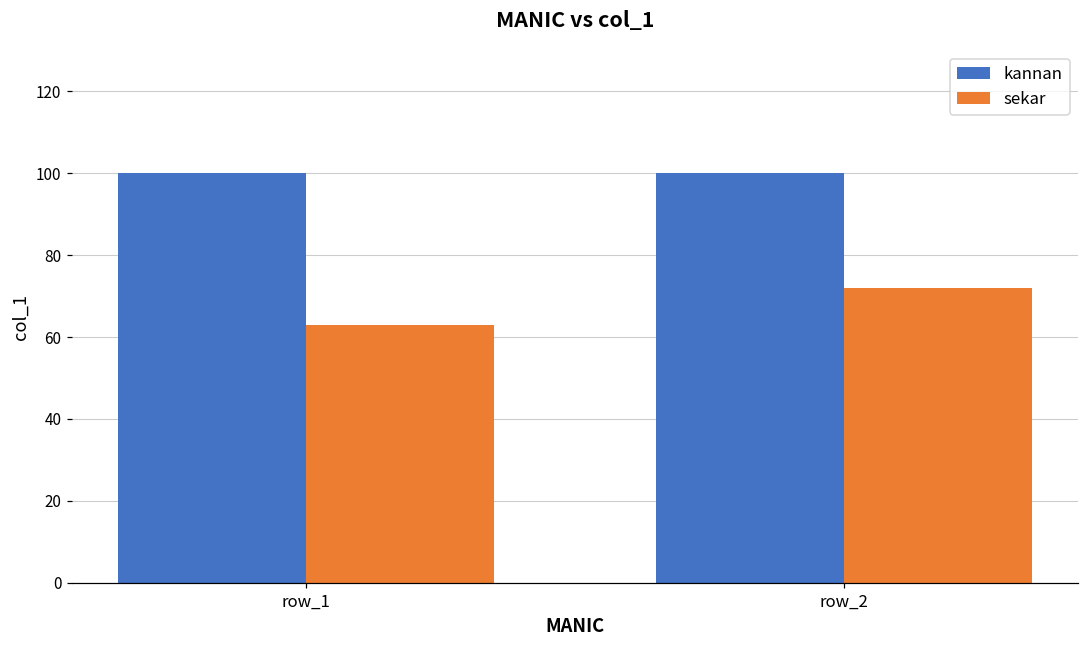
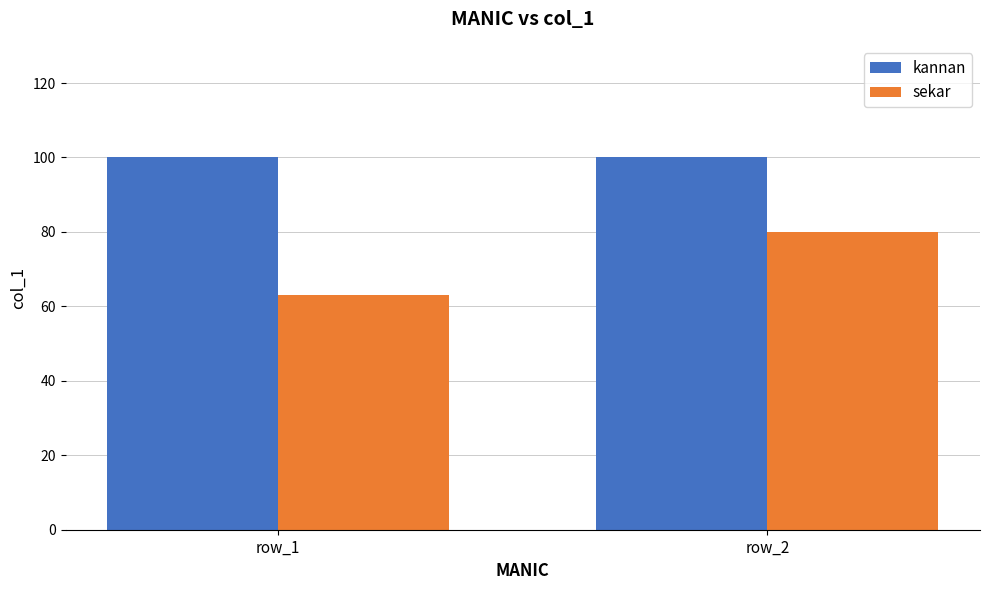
sekar, row_2: 72 -> 80
